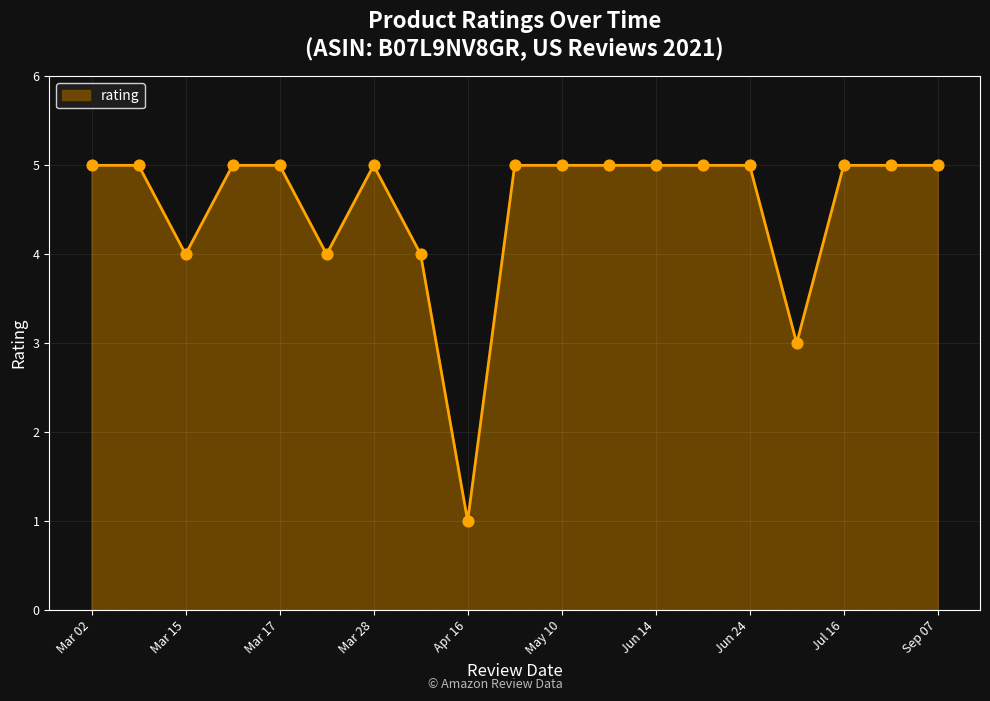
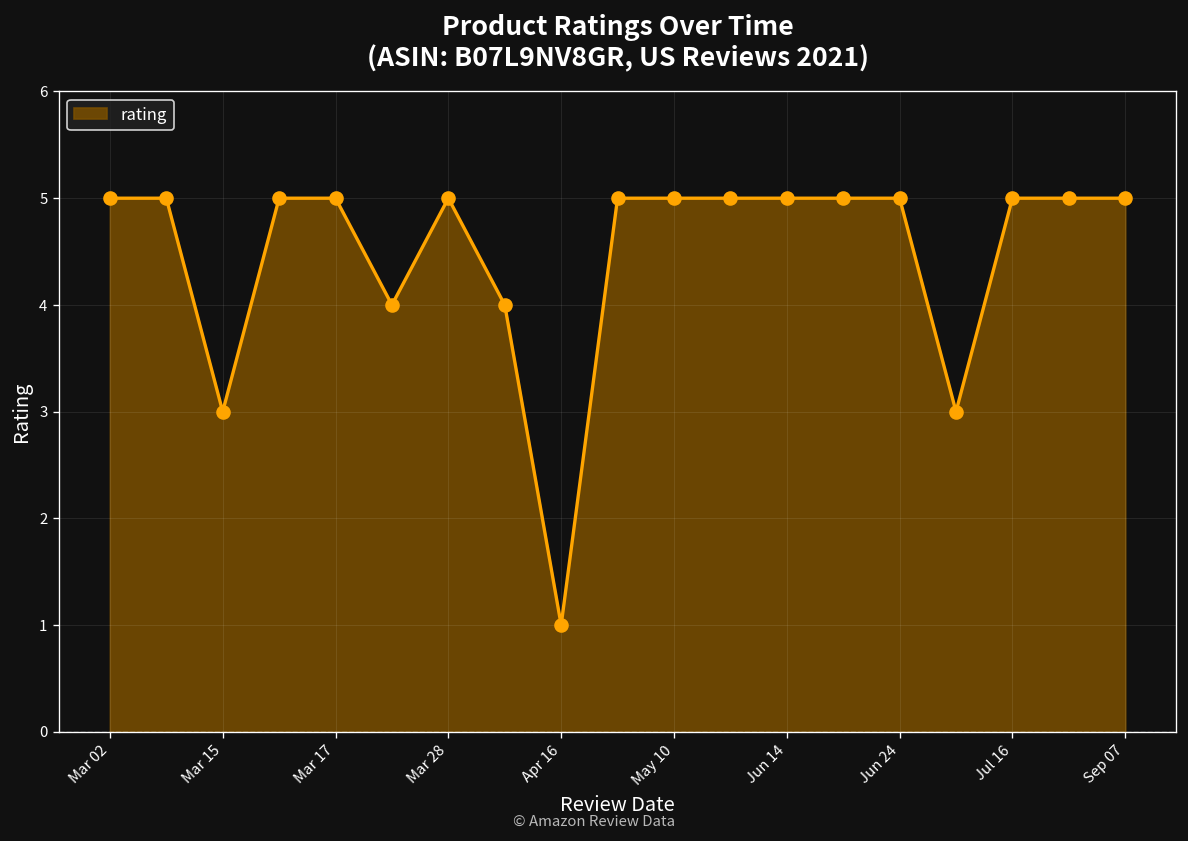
Mar 15: 4 -> 3
